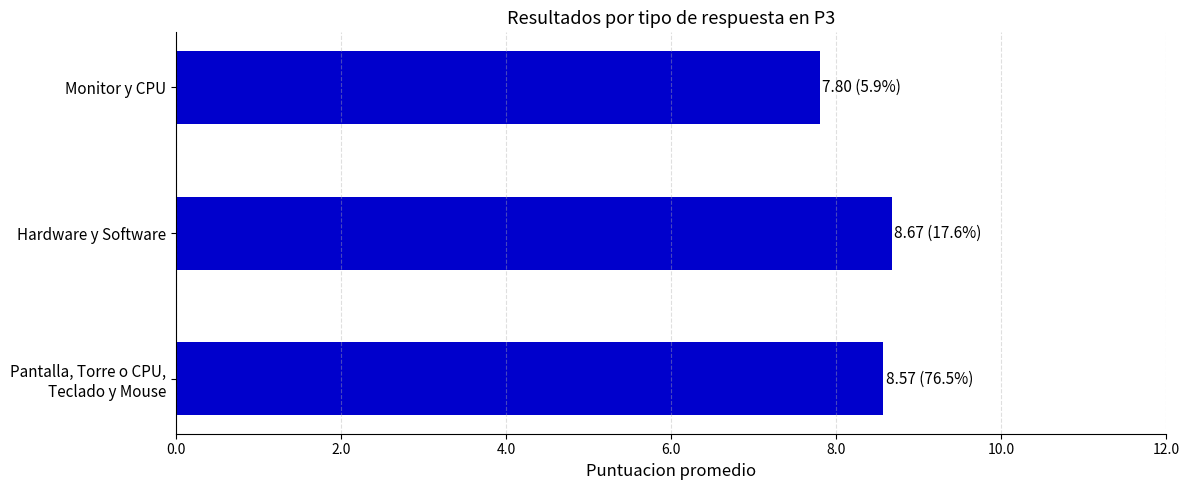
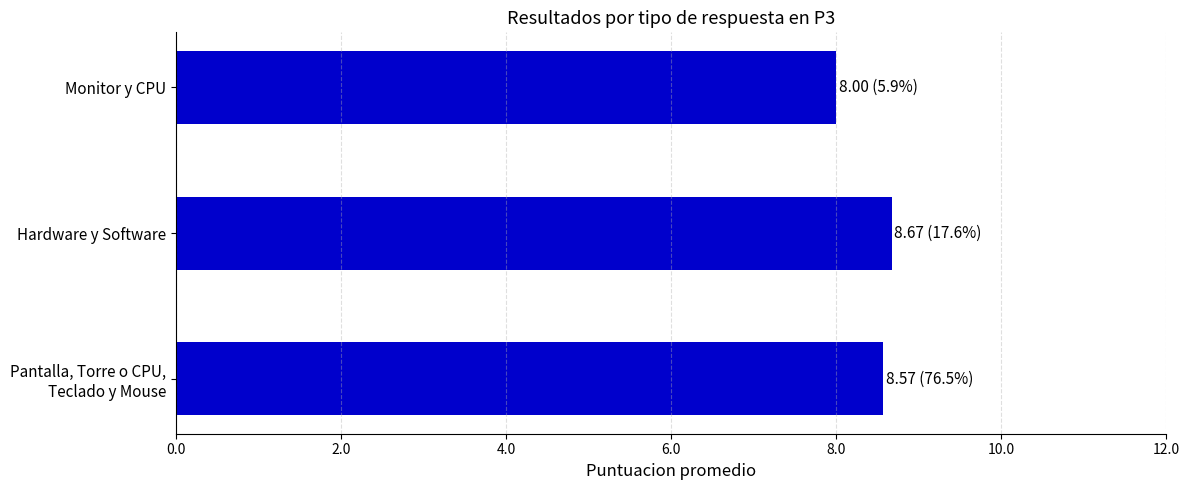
Monitor y CPU: 7.80 -> 8.00
